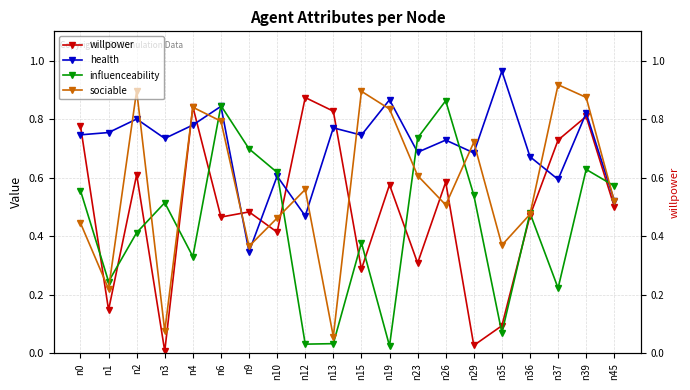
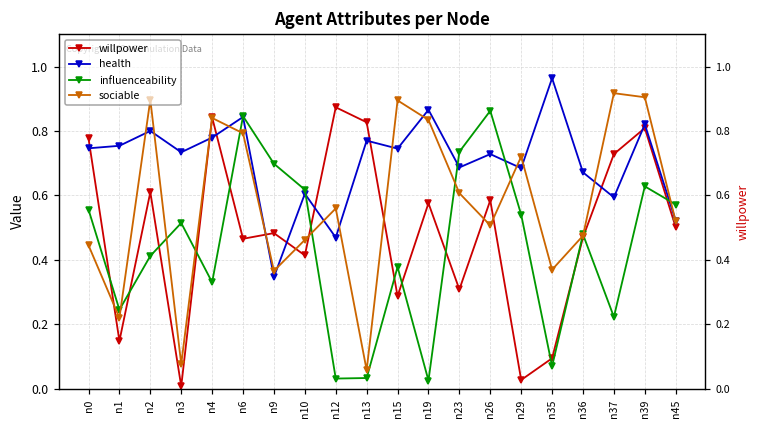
sociable, n39: 0.87 -> 0.91
